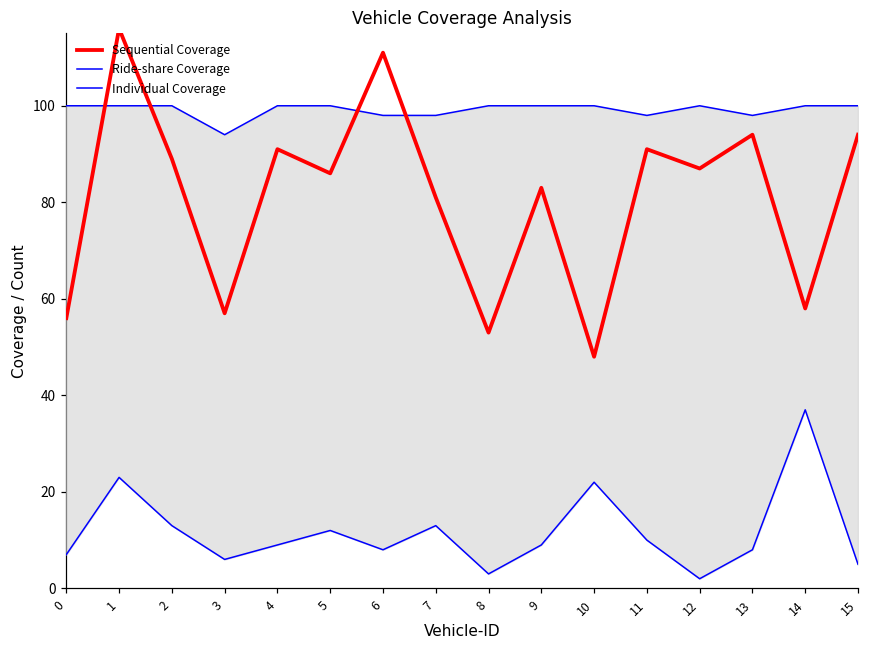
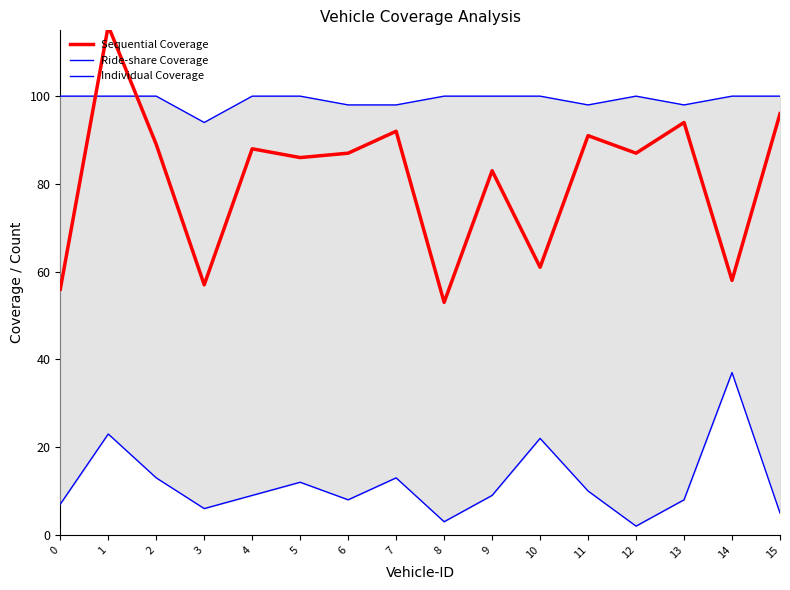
Sequential Coverage, 4: 91 -> 88
Sequential Coverage, 6: 111 -> 87
Sequential Coverage, 7: 81 -> 92
Sequential Coverage, 10: 48 -> 61
Sequential Coverage, 15: 94 -> 96
